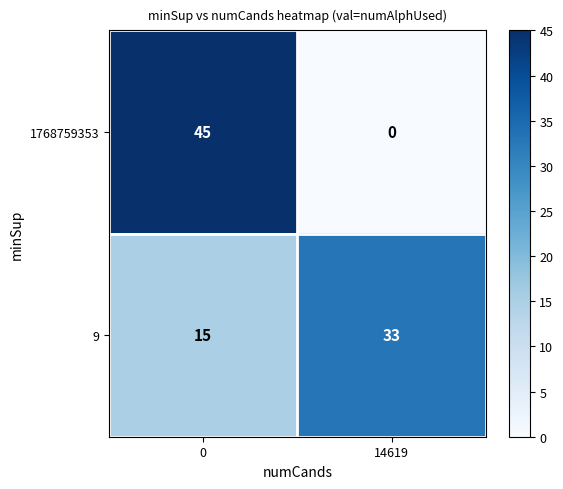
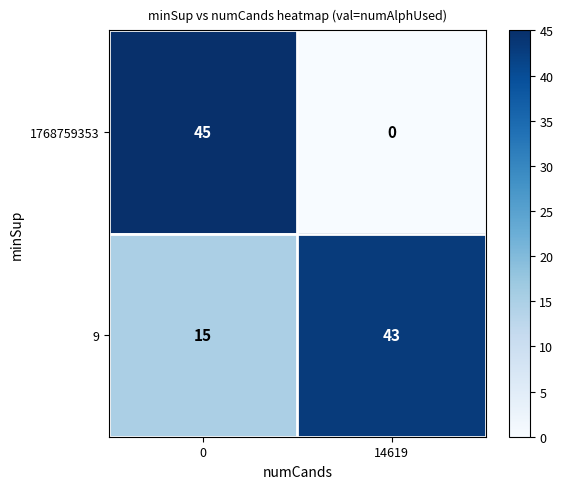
9, 14619: 33 -> 43
